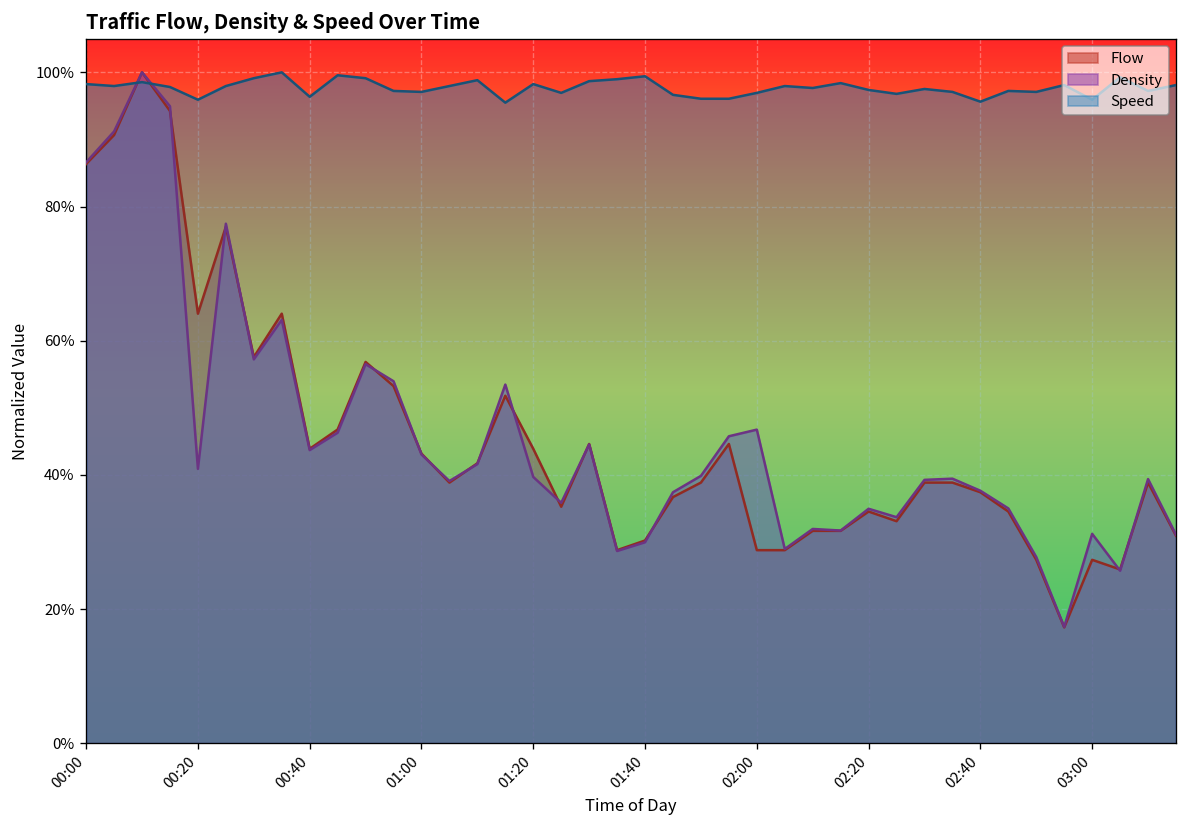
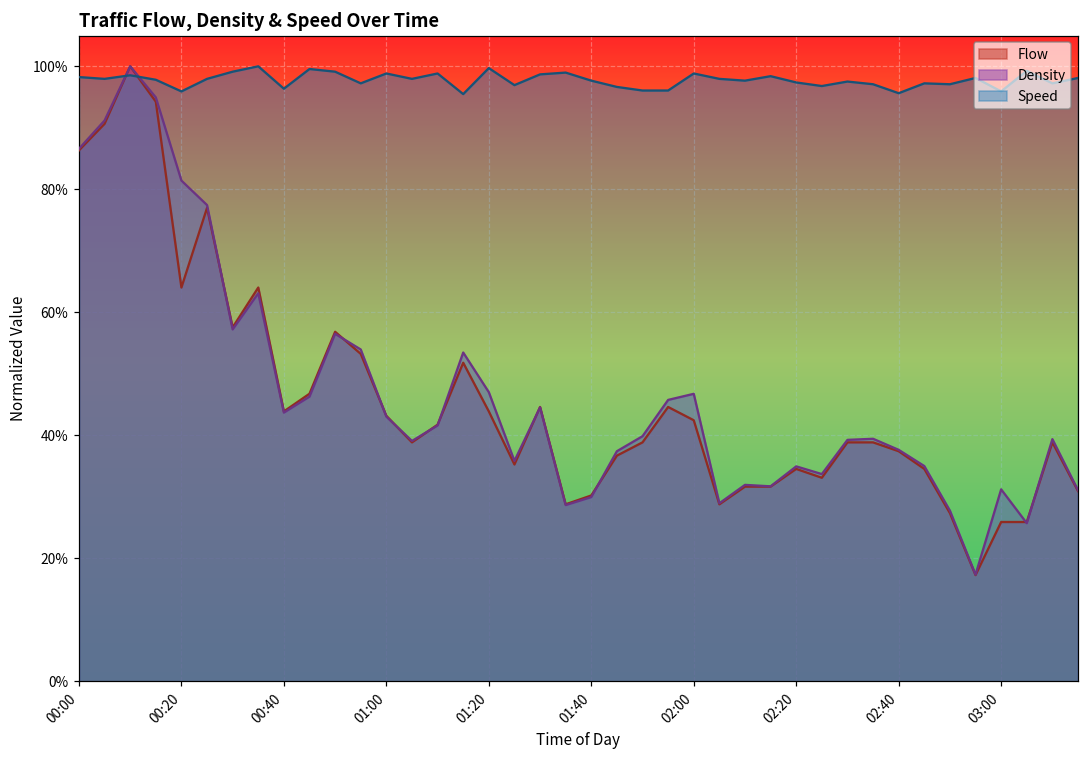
Density, 00:20: 41% -> 81%
Speed, 01:00: 97% -> 99%
Density, 01:20: 40% -> 47%
Speed, 01:20: 98% -> 100%
Speed, 01:40: 99% -> 98%
Flow, 02:00: 29% -> 42%
Speed, 02:00: 97% -> 99%
Flow, 03:00: 27% -> 26%
